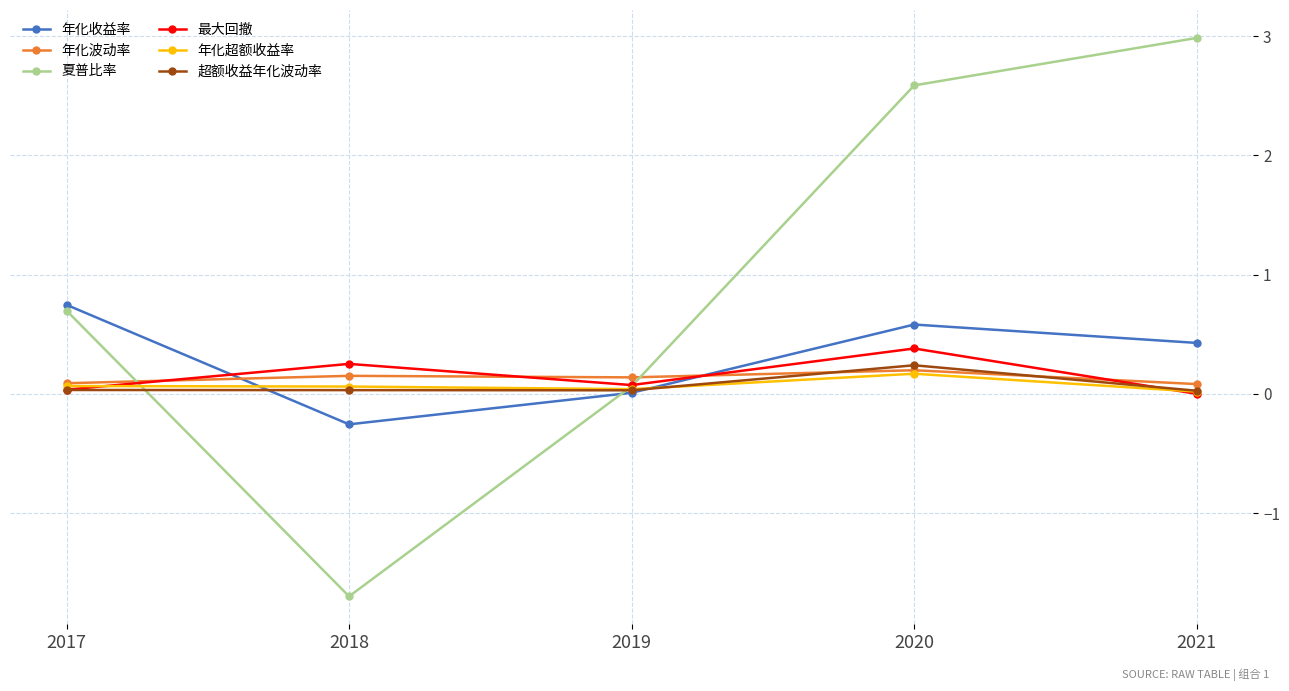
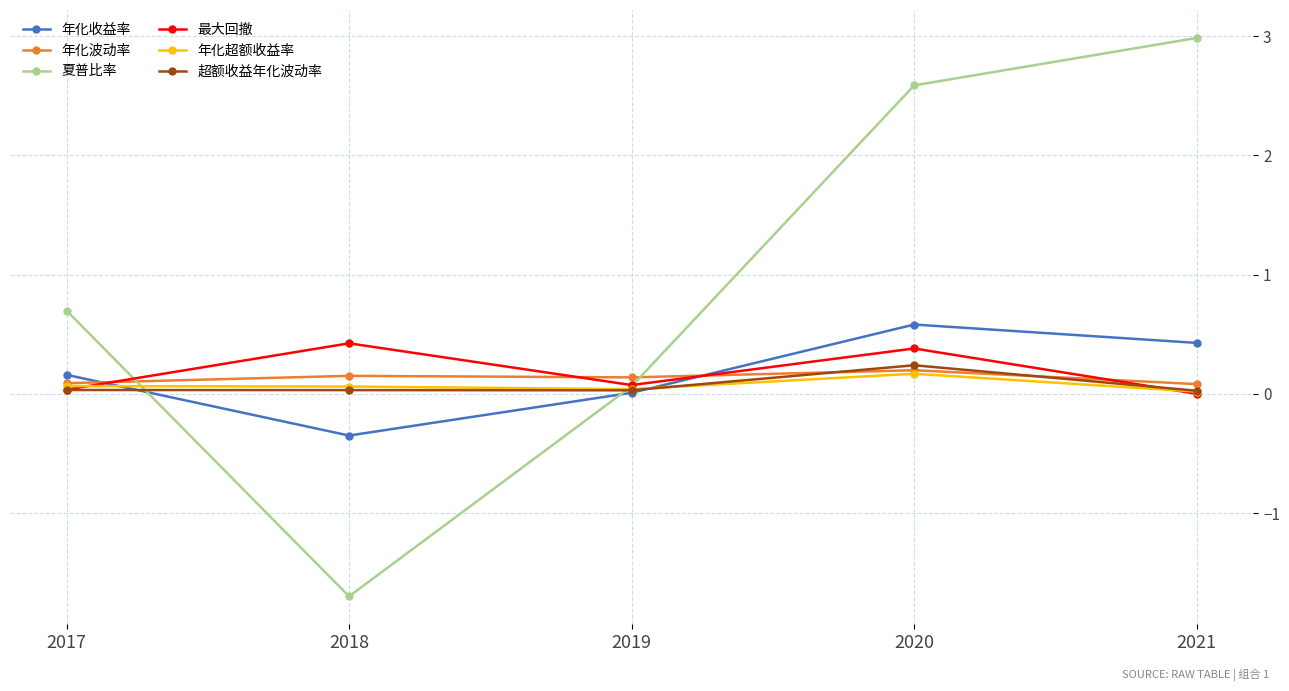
年化收益率, 2017: 0.75 -> 0.16
年化收益率, 2018: -0.26 -> -0.35
最大回撤, 2018: 0.25 -> 0.42
